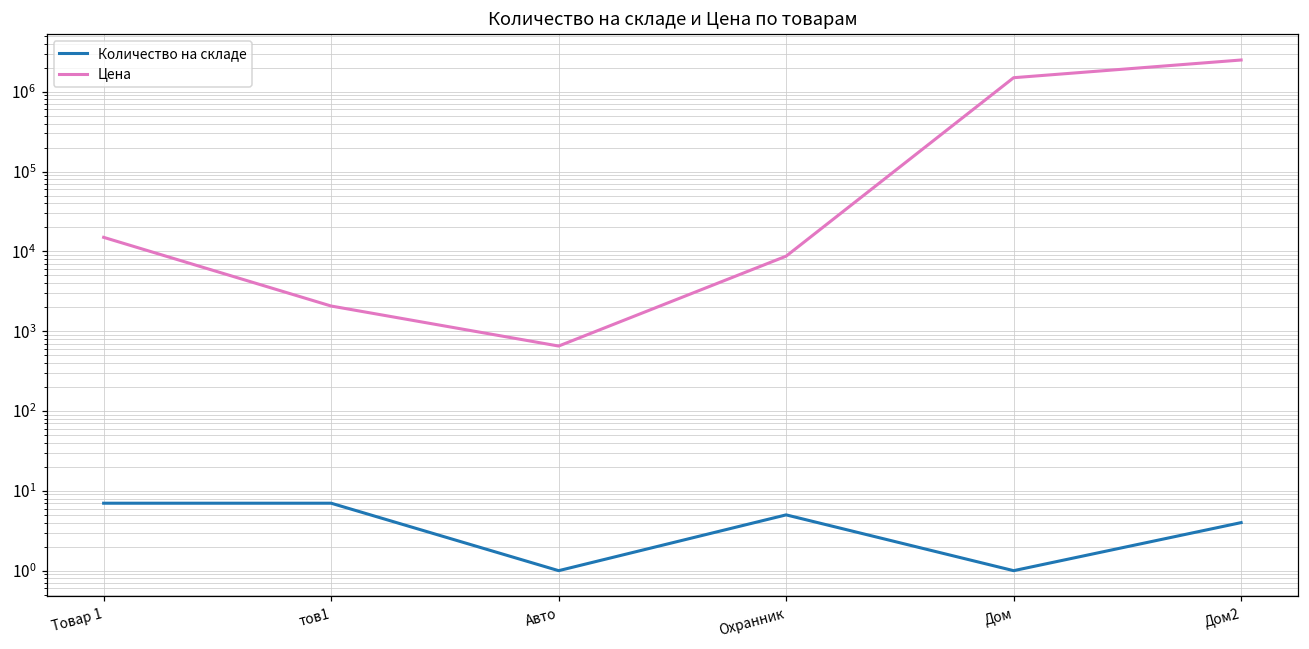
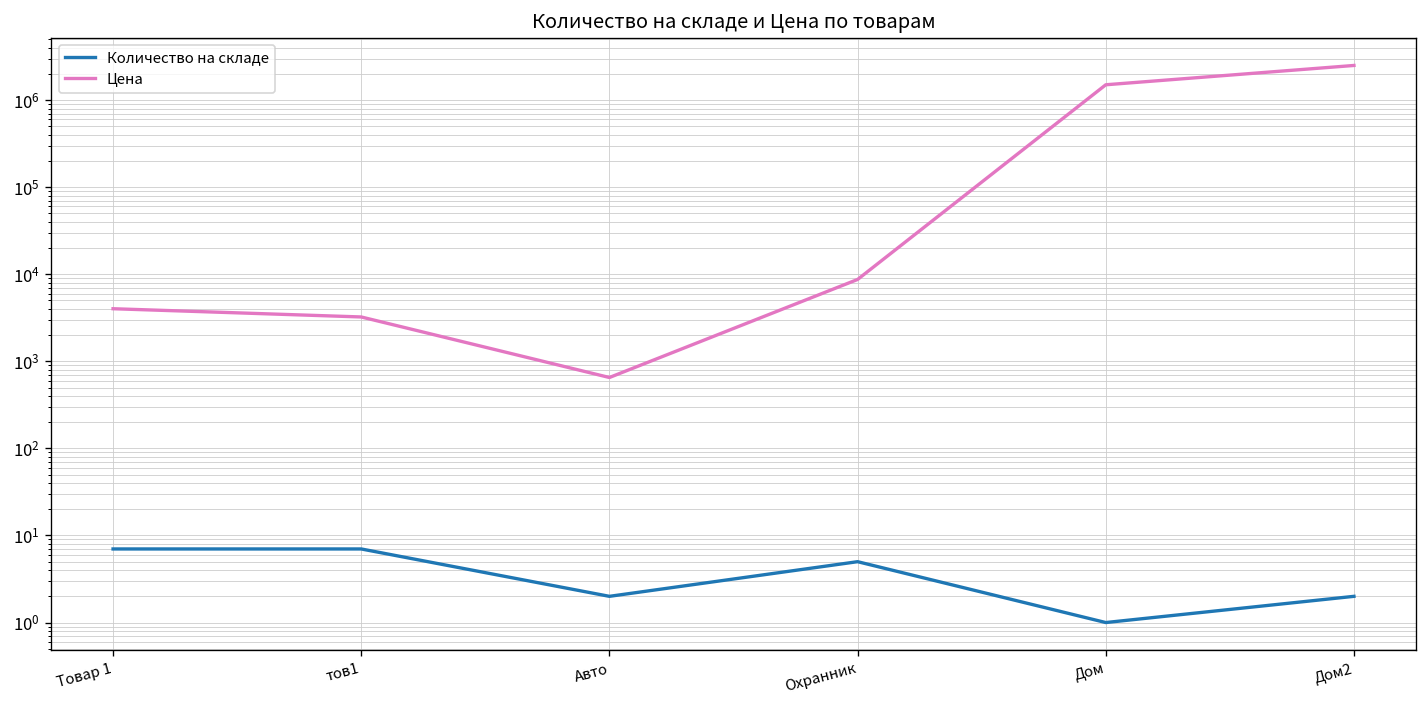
Цена, Товар 1: 15000 -> 4000
Цена, тов1: 2100 -> 3000
Количество на складе, Авто: 1 -> 2
Количество на складе, Дом2: 4 -> 2
